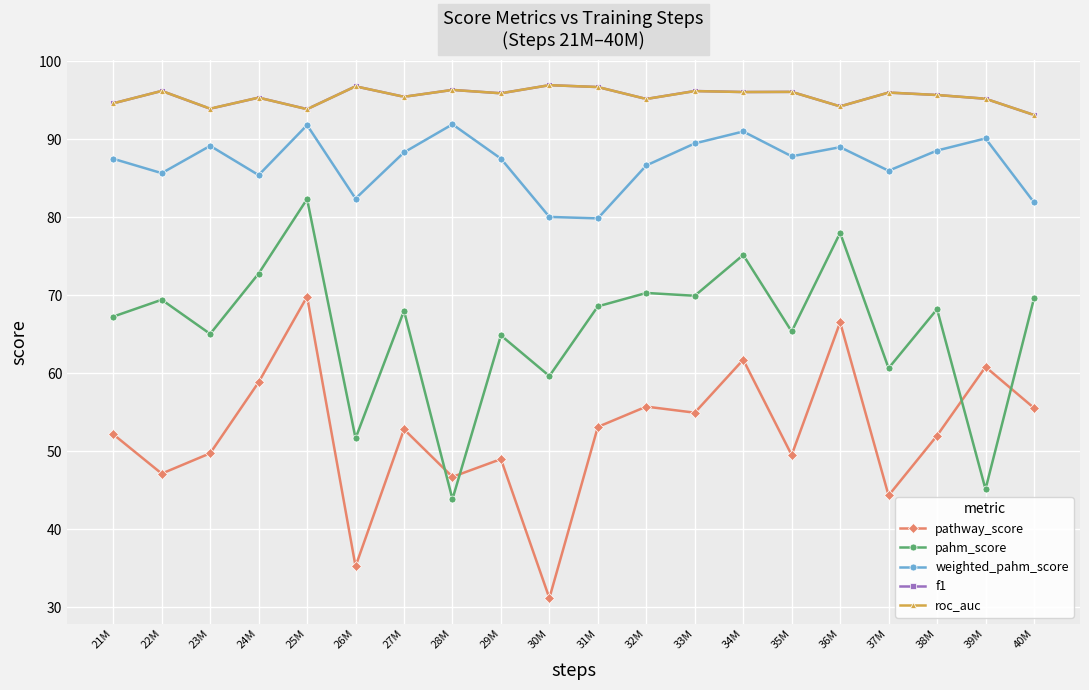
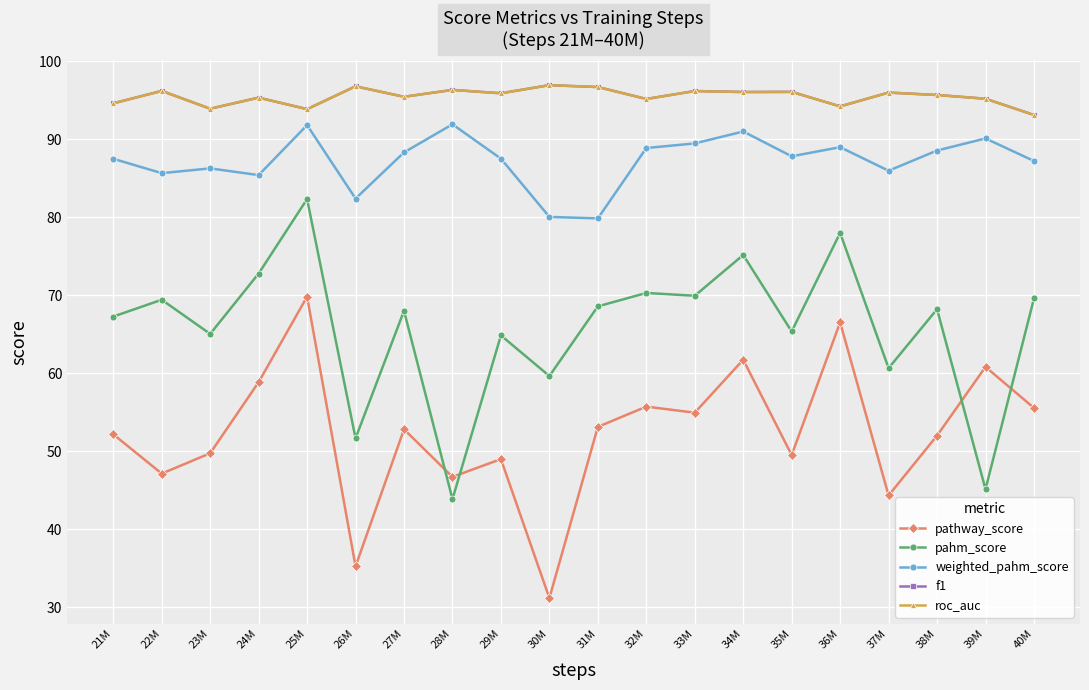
weighted_pahm_score, 23M: 89 -> 86
weighted_pahm_score, 32M: 87 -> 89
weighted_pahm_score, 40M: 82 -> 87
